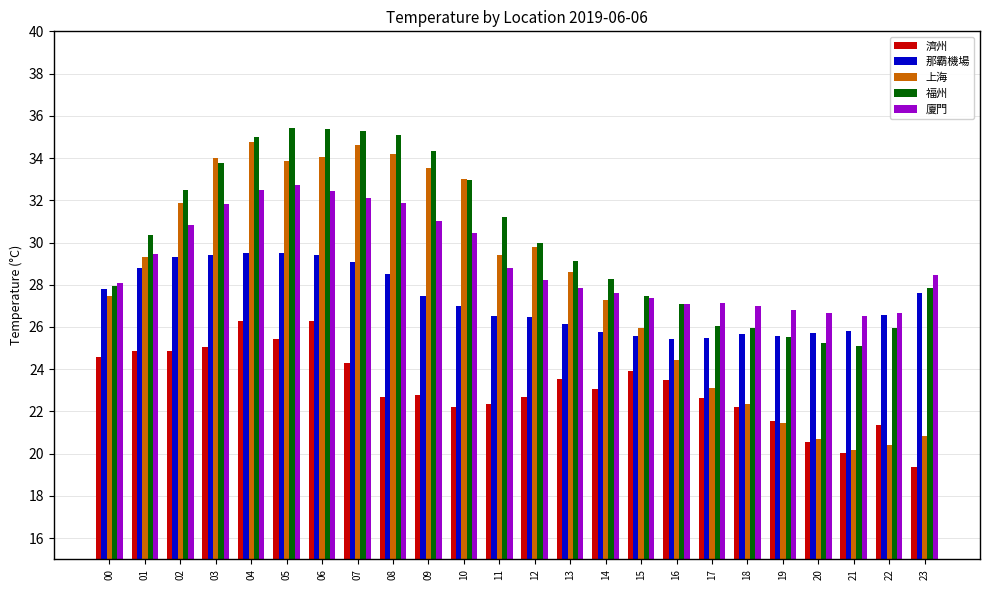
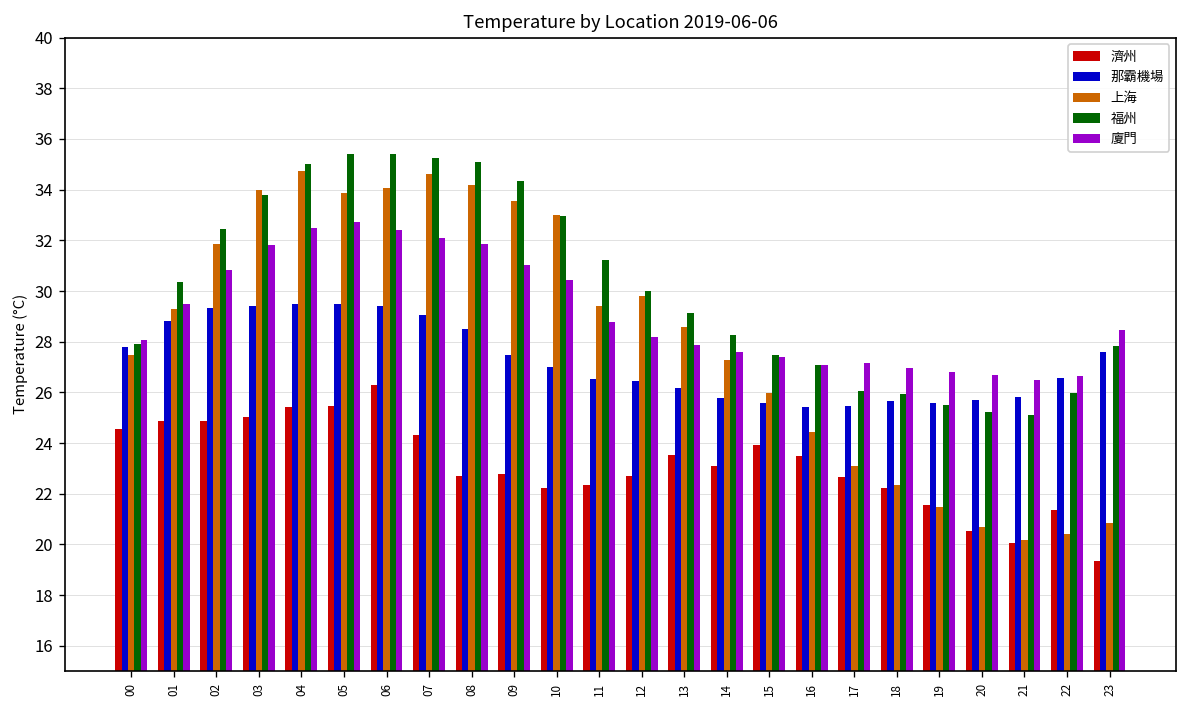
濟州, 04: 26.3 -> 25.4
